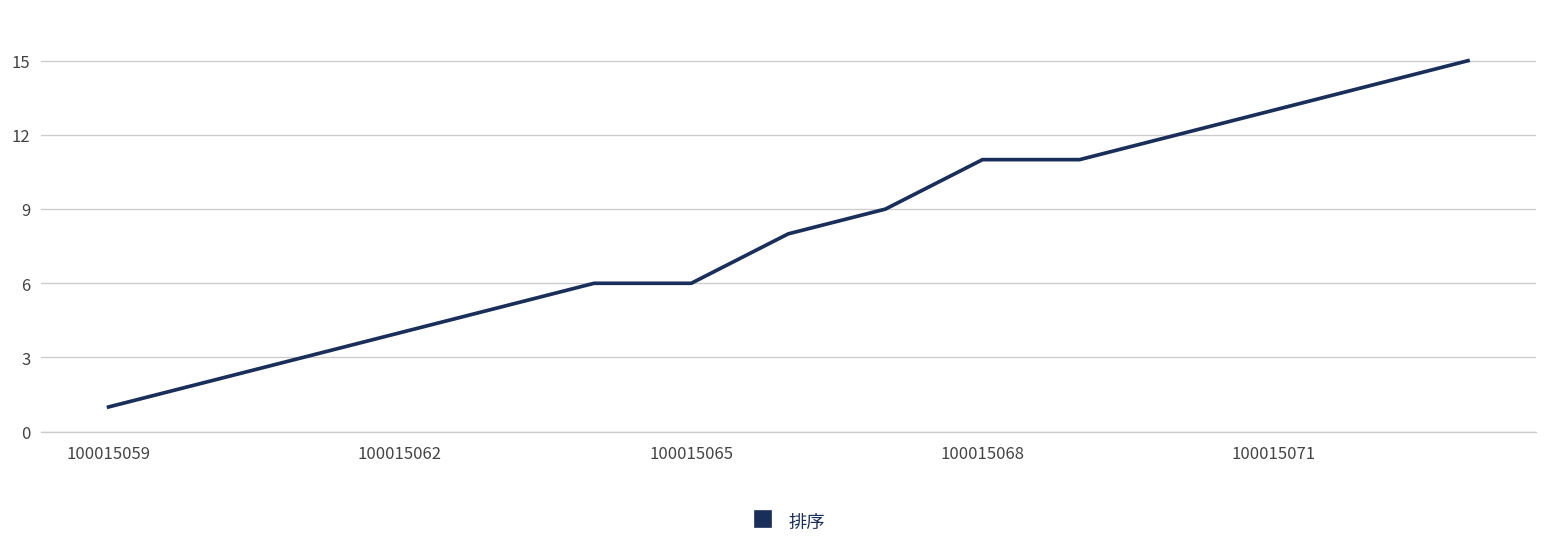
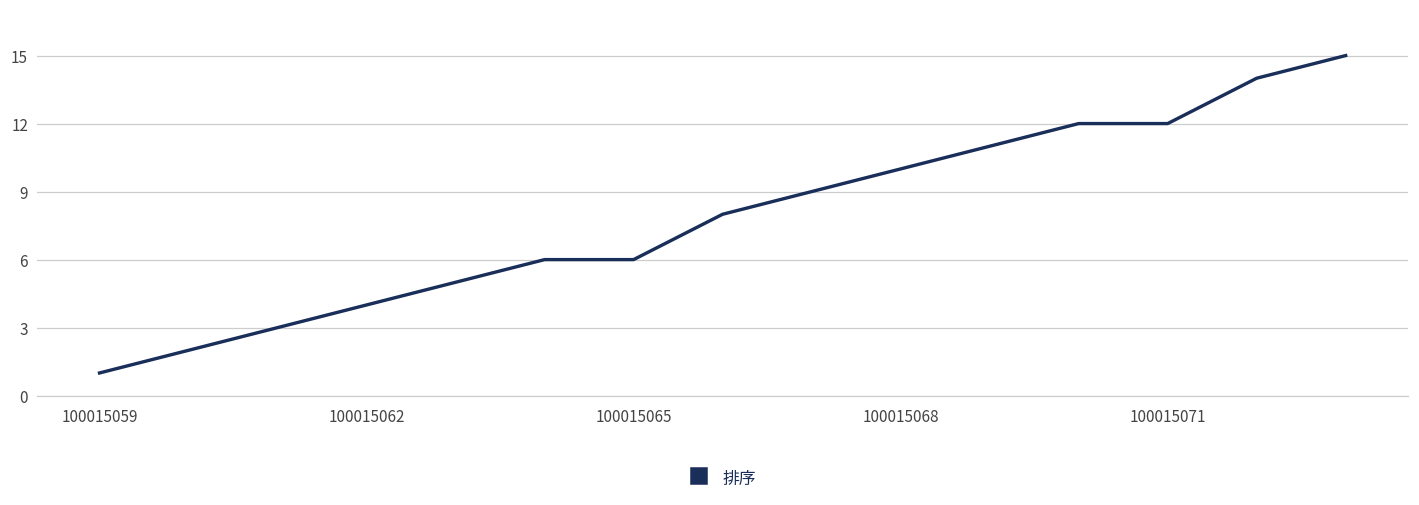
100015068: 11 -> 10
100015071: 13 -> 12
